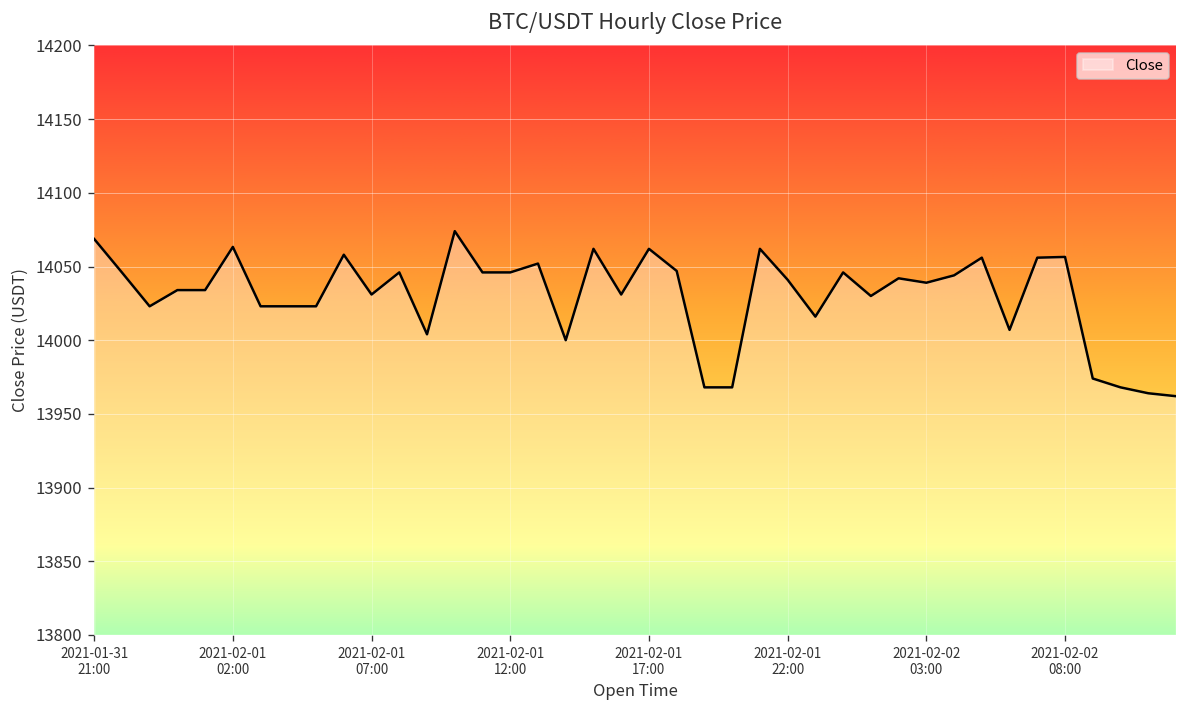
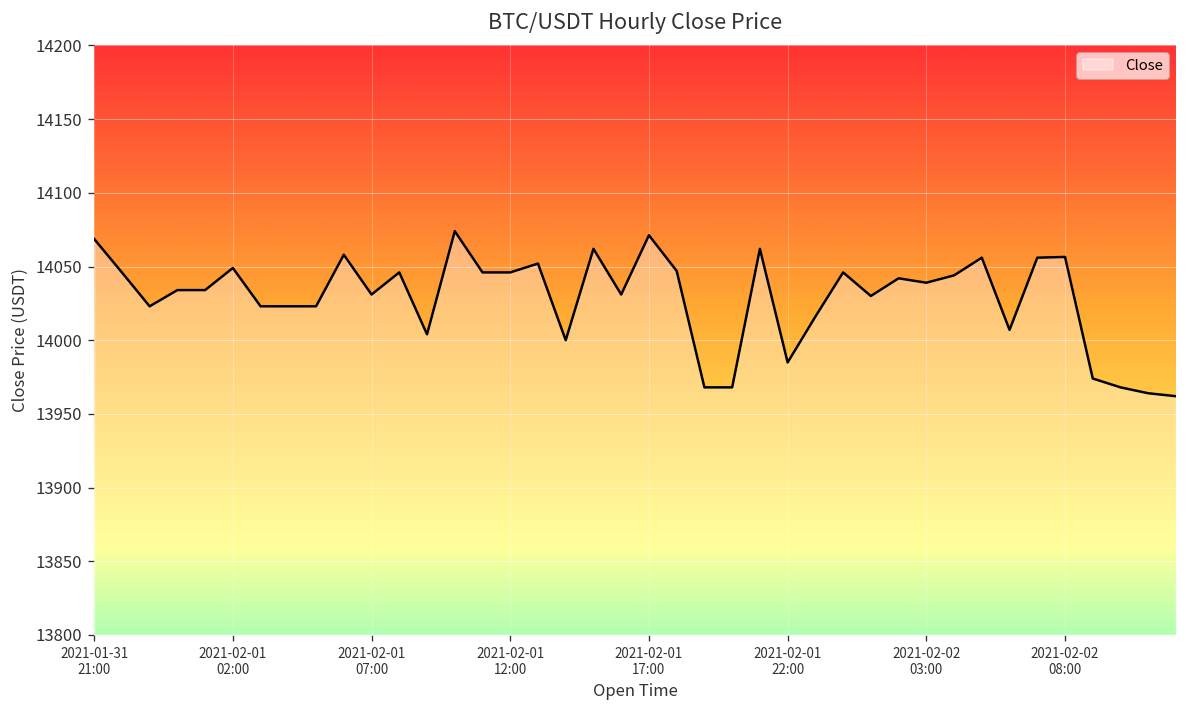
2021-02-01 02:00: 14063 -> 14049
2021-02-01 17:00: 14062 -> 14071
2021-02-01 22:00: 14041 -> 13985
